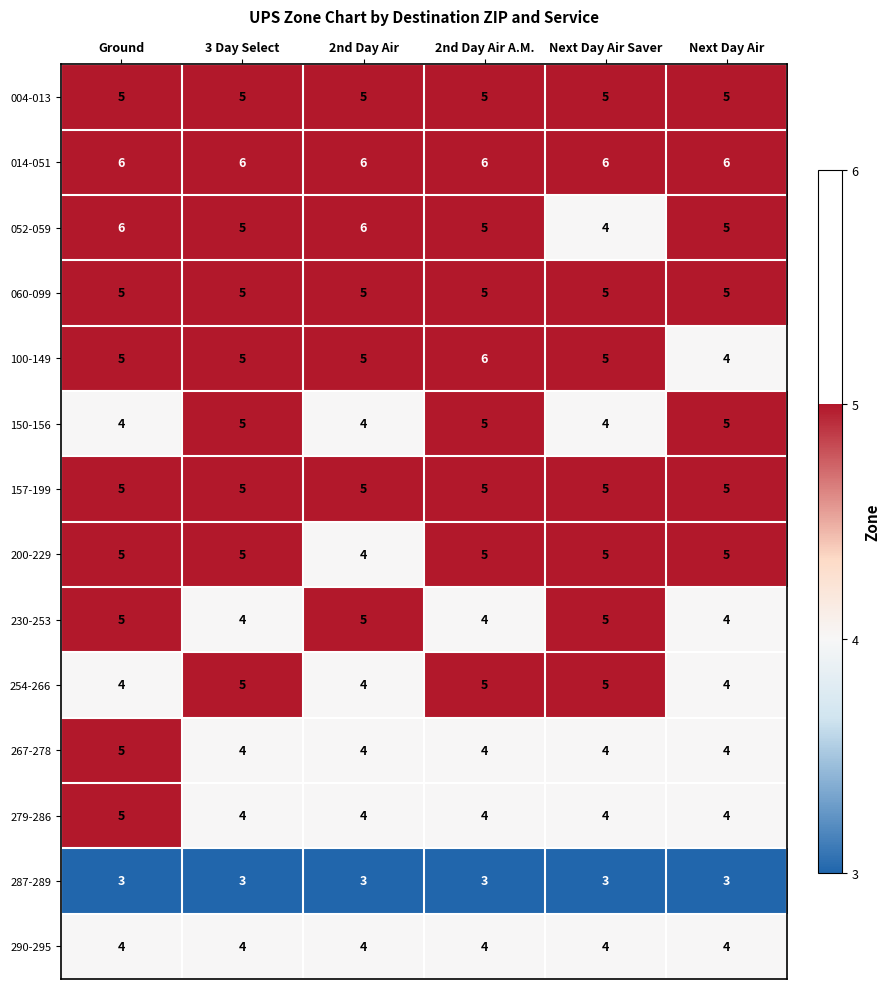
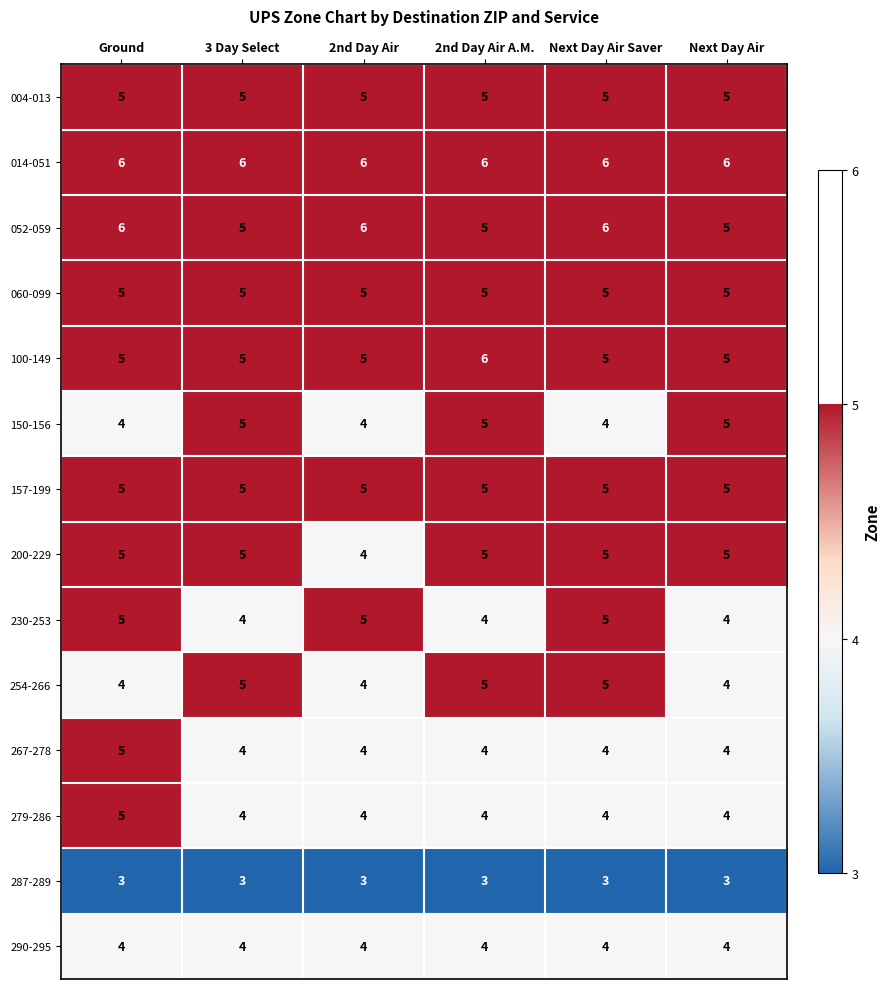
052-059, Next Day Air Saver: 4 -> 6
100-149, Next Day Air: 4 -> 5
